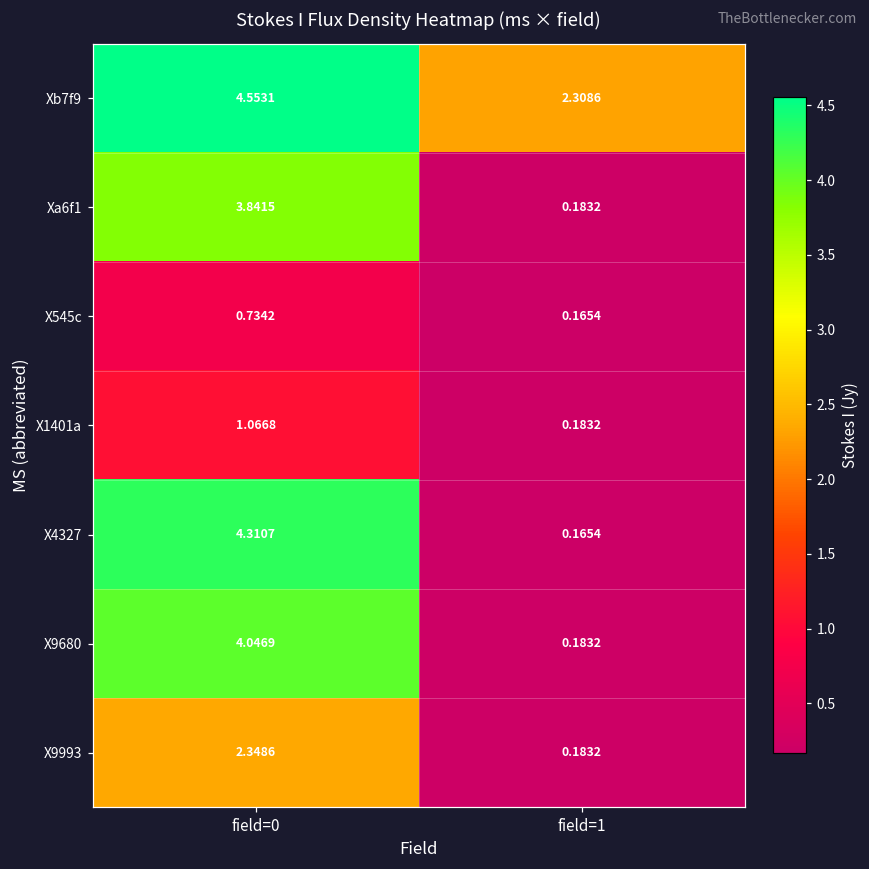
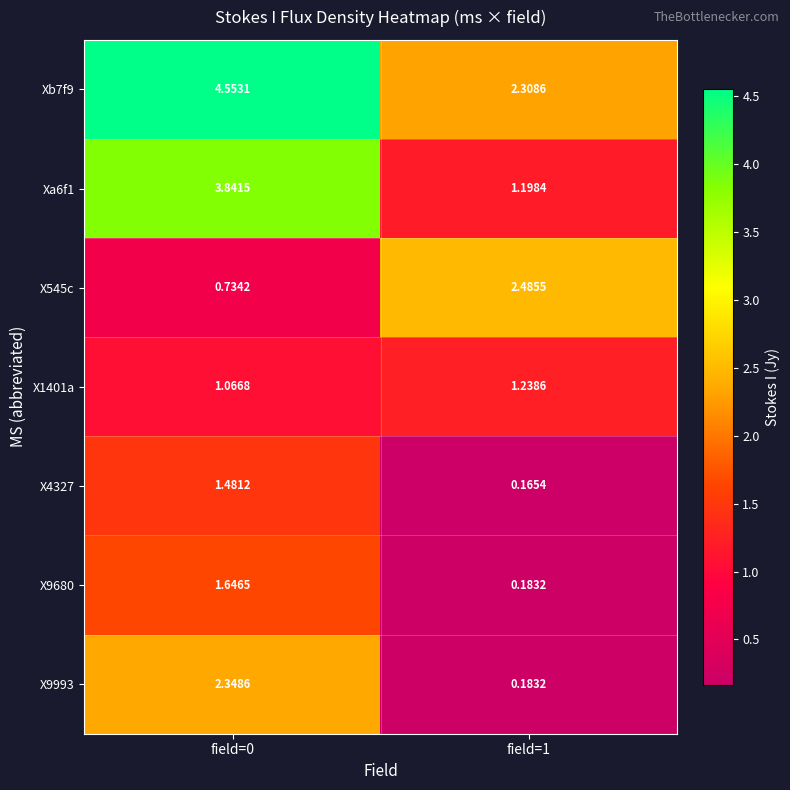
Xa6f1, field=1: 0.1832 -> 1.1984
X545c, field=1: 0.1654 -> 2.4855
X1401a, field=1: 0.1832 -> 1.2386
X4327, field=0: 4.3107 -> 1.4812
X9680, field=0: 4.0469 -> 1.6465
